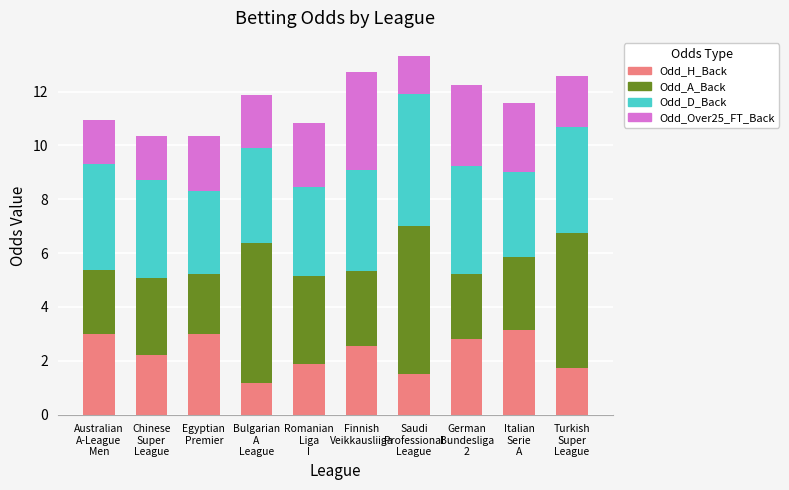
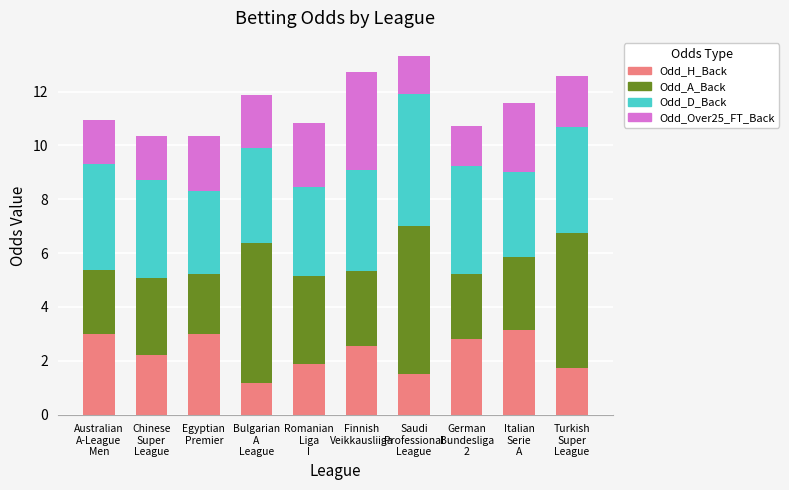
Odd_Over25_FT_Back, German Bundesliga 2: 3.0 -> 1.5
